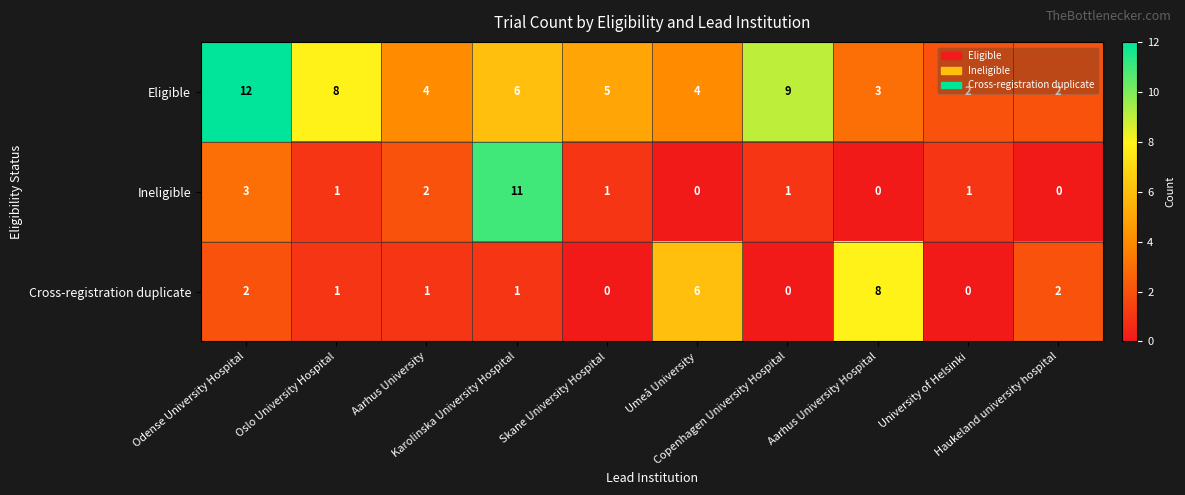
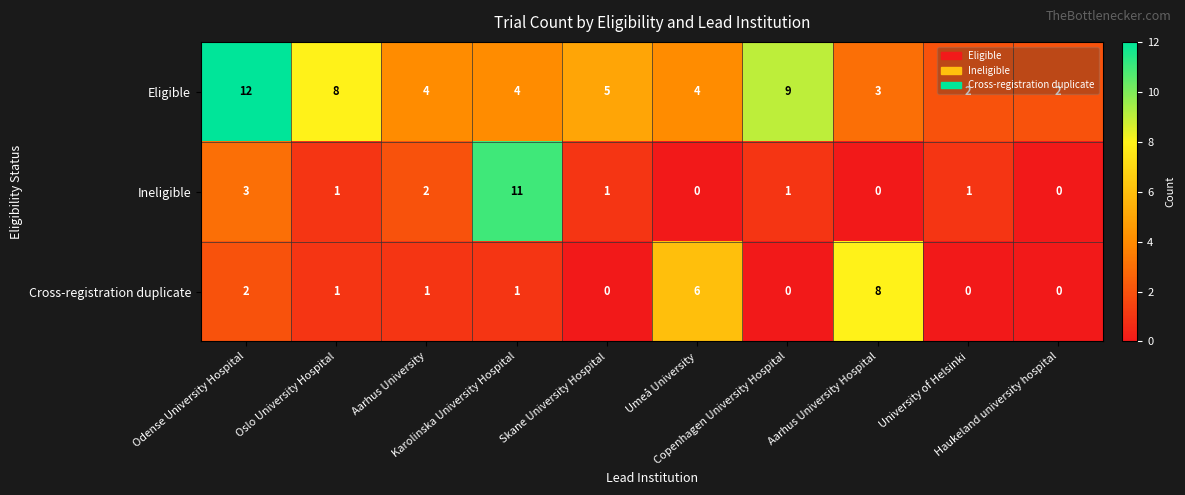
Eligible, Karolinska University Hospital: 6 -> 4
Cross-registration duplicate, Haukeland university hospital: 2 -> 0
